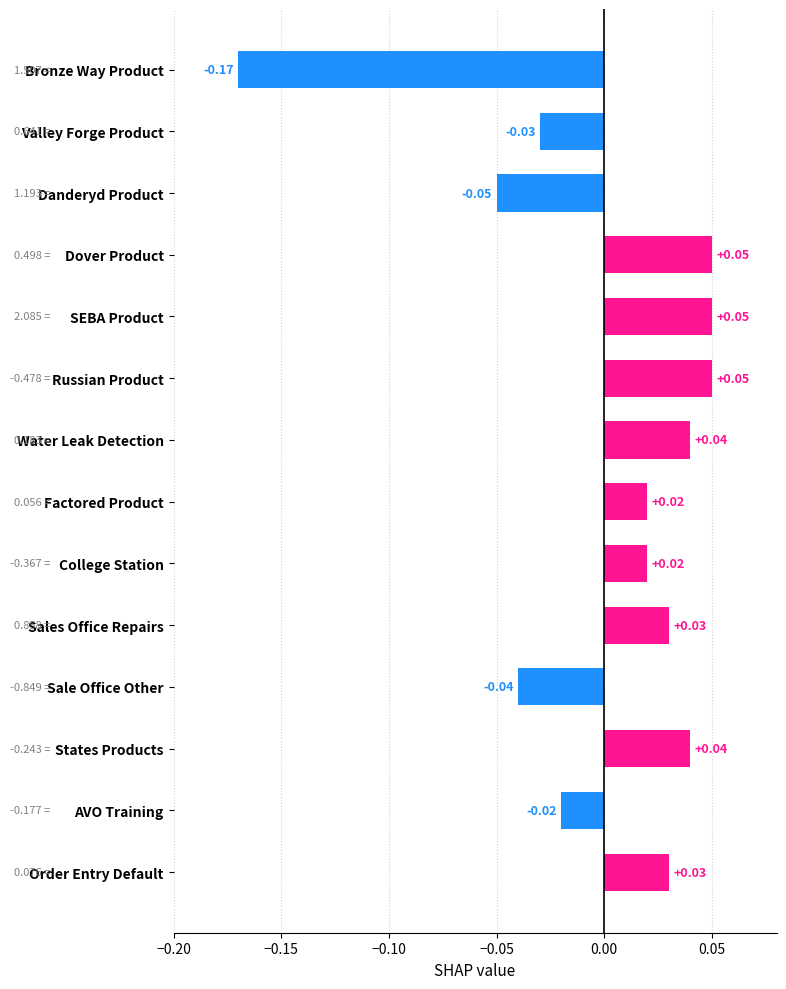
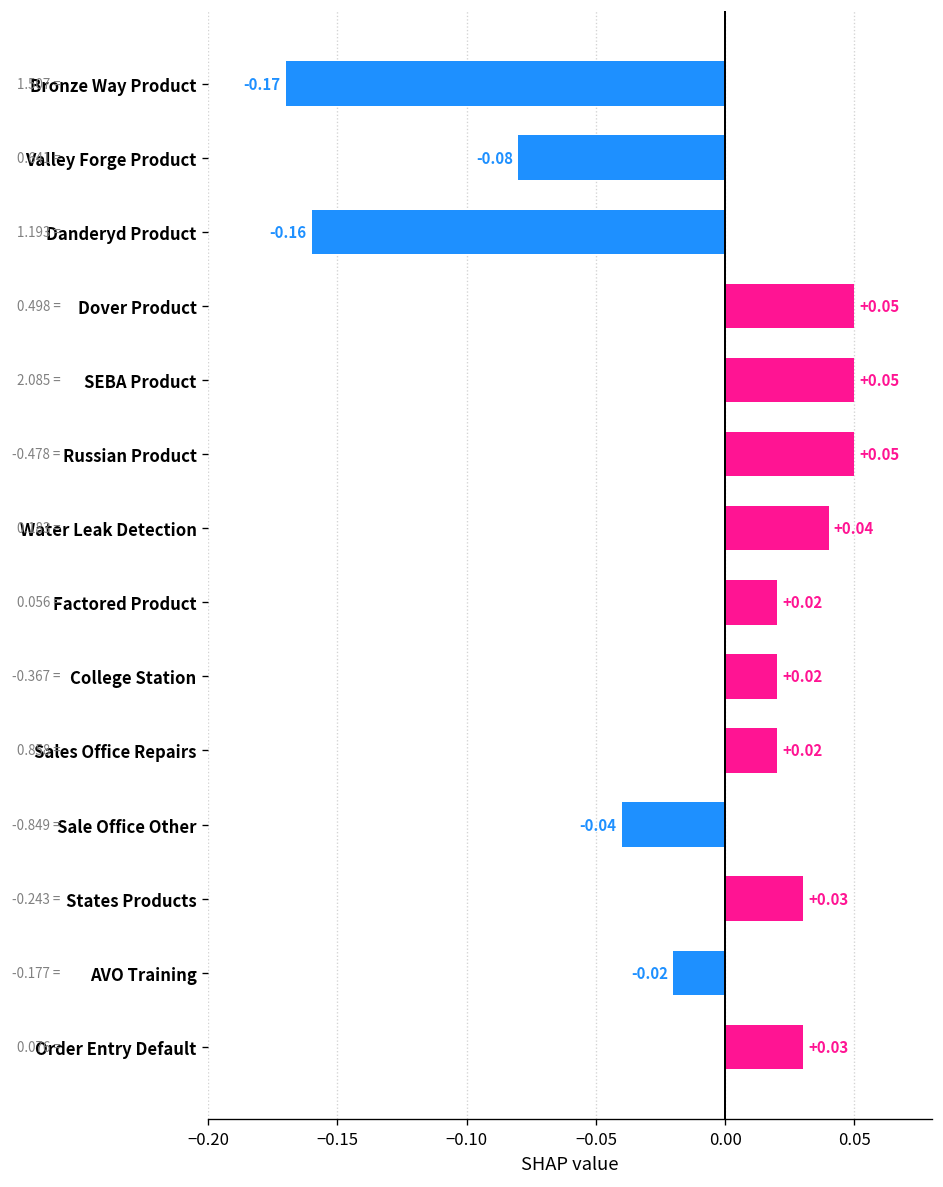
Valley Forge Product: -0.03 -> -0.08
Danderyd Product: -0.05 -> -0.16
Sales Office Repairs: +0.03 -> +0.02
States Products: +0.04 -> +0.03
